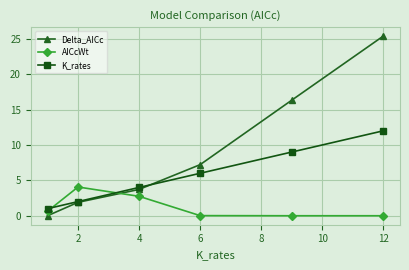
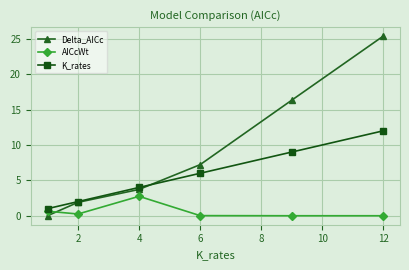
AICcWt, 2: 4 -> 0
